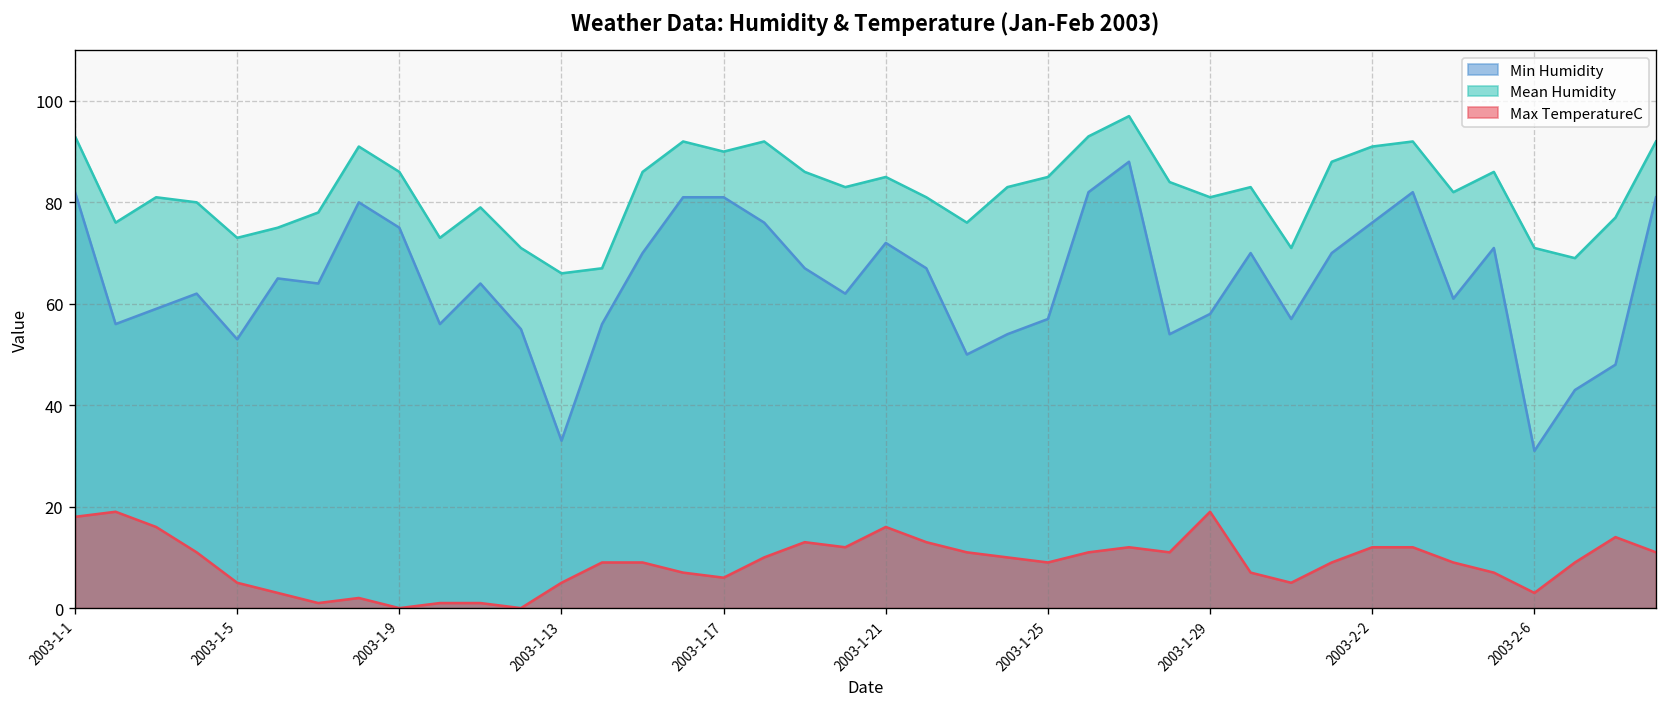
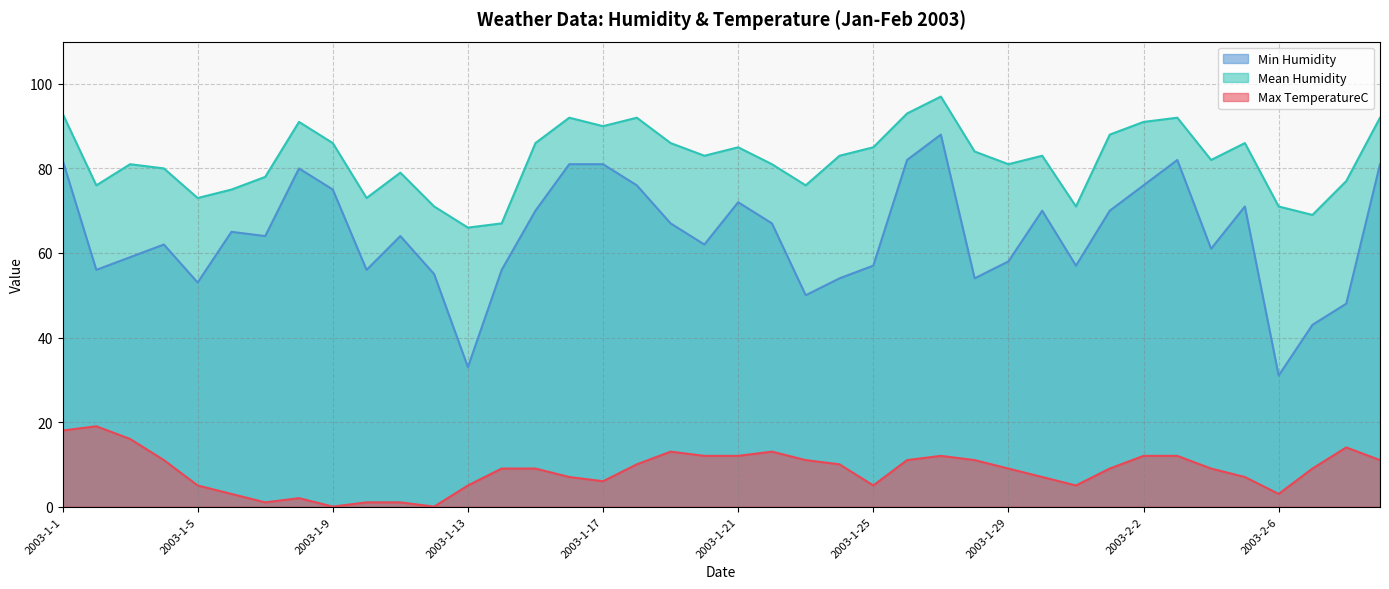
Max TemperatureC, 2003-1-21: 16 -> 12
Max TemperatureC, 2003-1-25: 9 -> 5
Max TemperatureC, 2003-1-29: 19 -> 9
